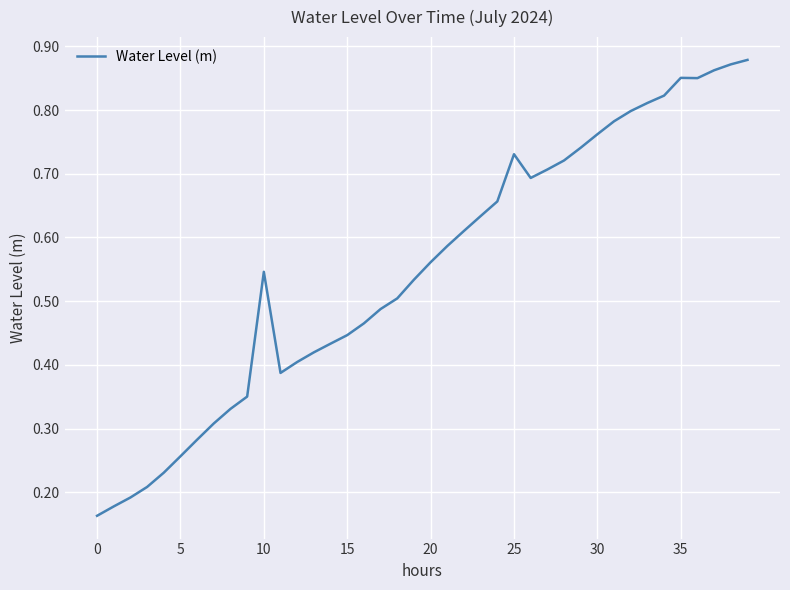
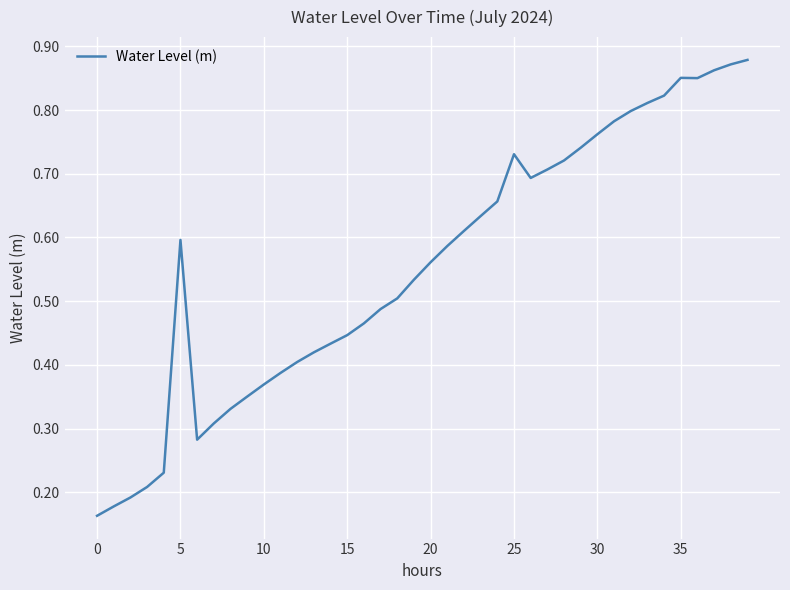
5: 0.26 -> 0.60
10: 0.55 -> 0.37
